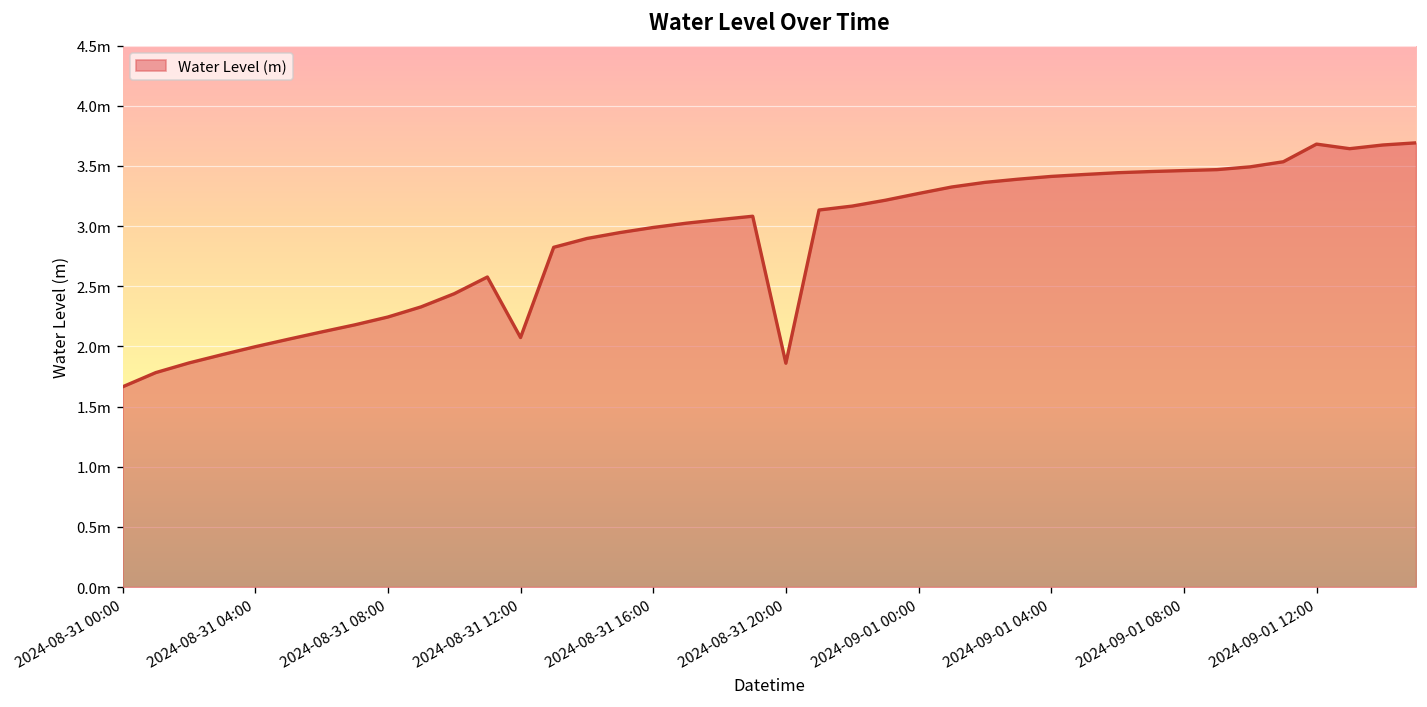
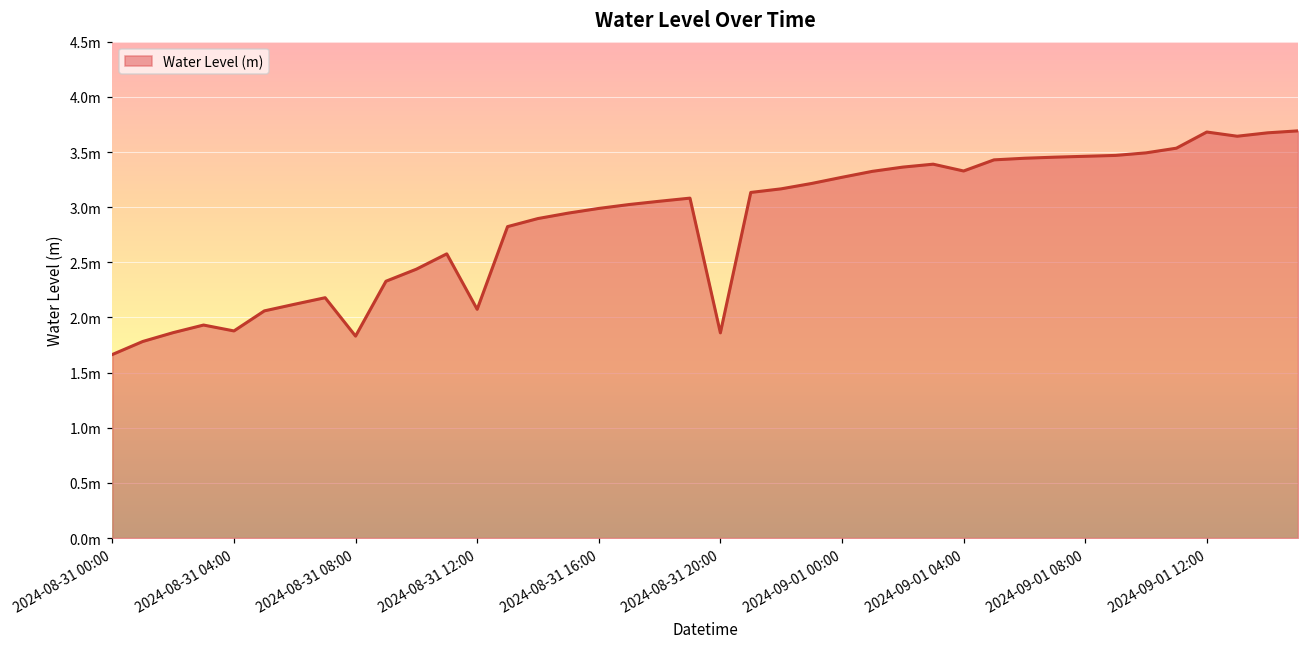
2024-08-31 04:00: 2.00m -> 1.88m
2024-08-31 08:00: 2.24m -> 1.83m
2024-09-01 04:00: 3.41m -> 3.33m
